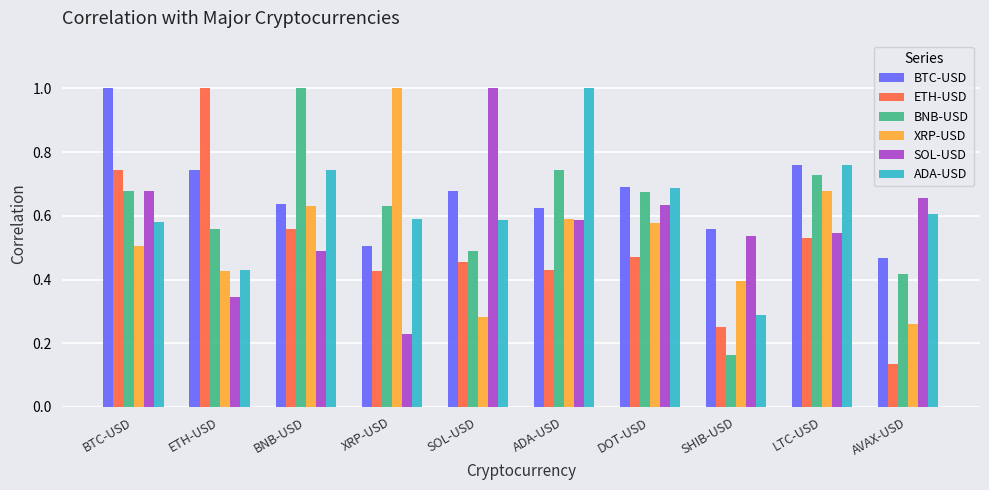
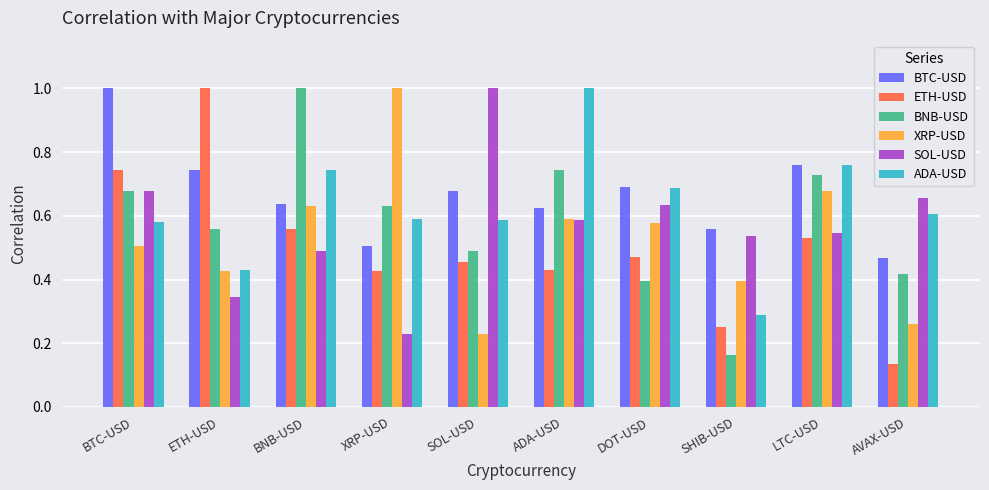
XRP-USD, SOL-USD: 0.28 -> 0.23
BNB-USD, DOT-USD: 0.68 -> 0.40
